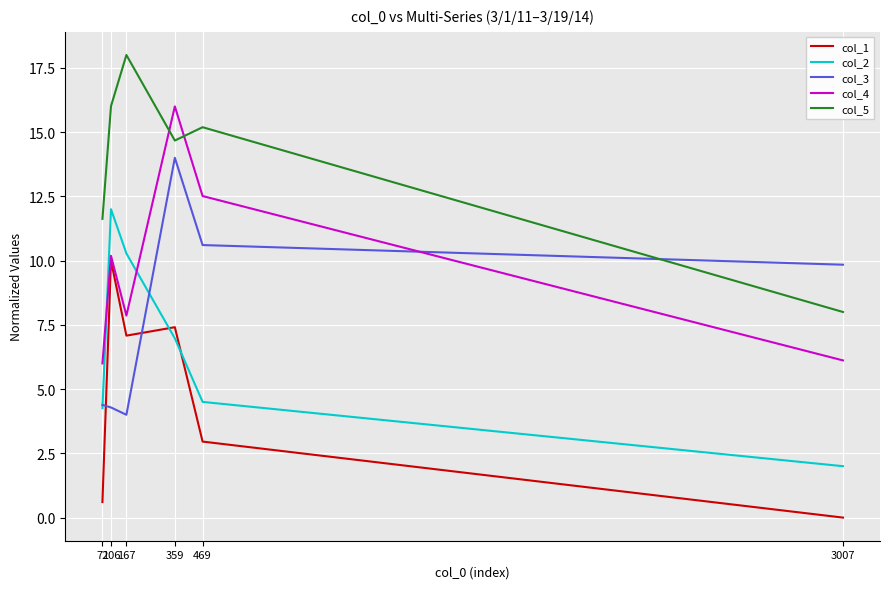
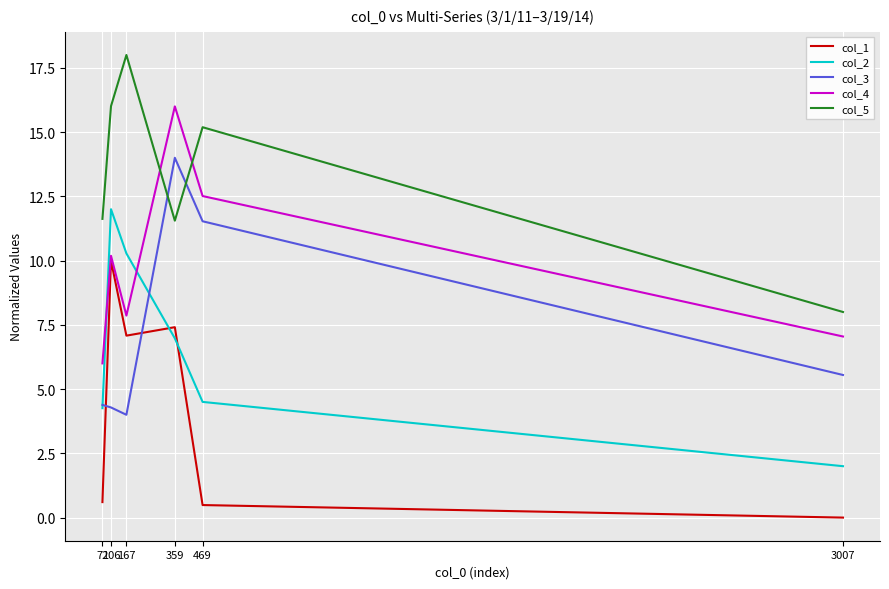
col_5, 359: 14.7 -> 11.6
col_1, 469: 3.0 -> 0.5
col_3, 469: 10.6 -> 11.5
col_3, 3007: 9.8 -> 5.5
col_4, 3007: 6.1 -> 7.0
